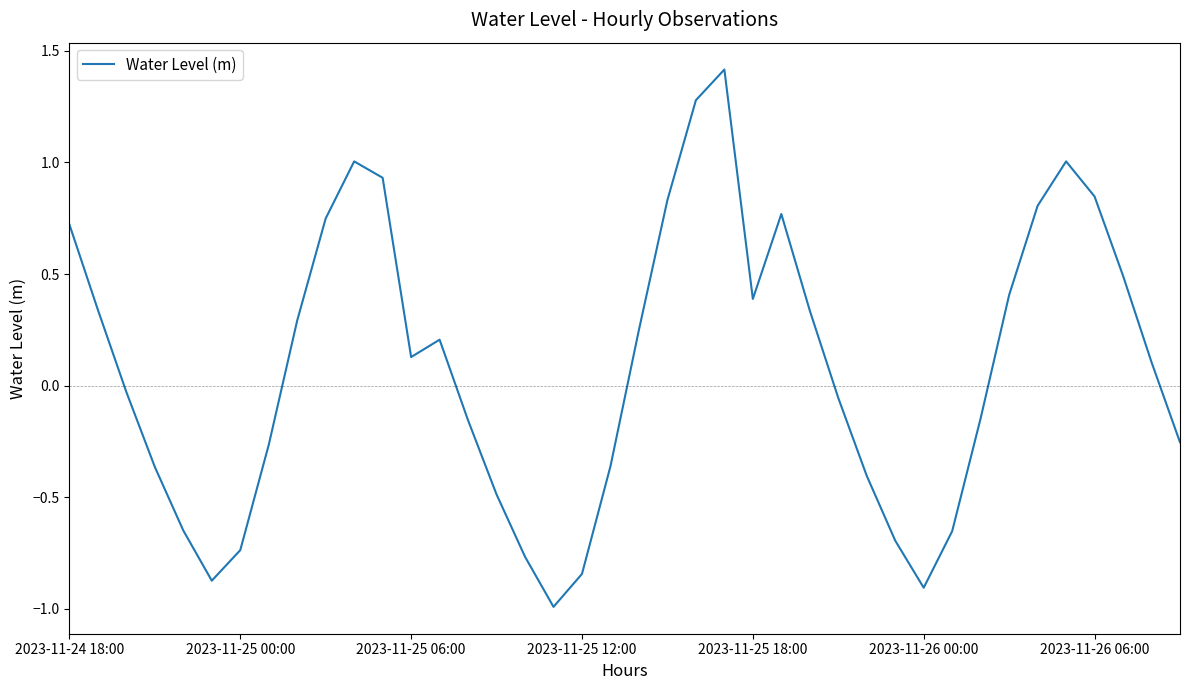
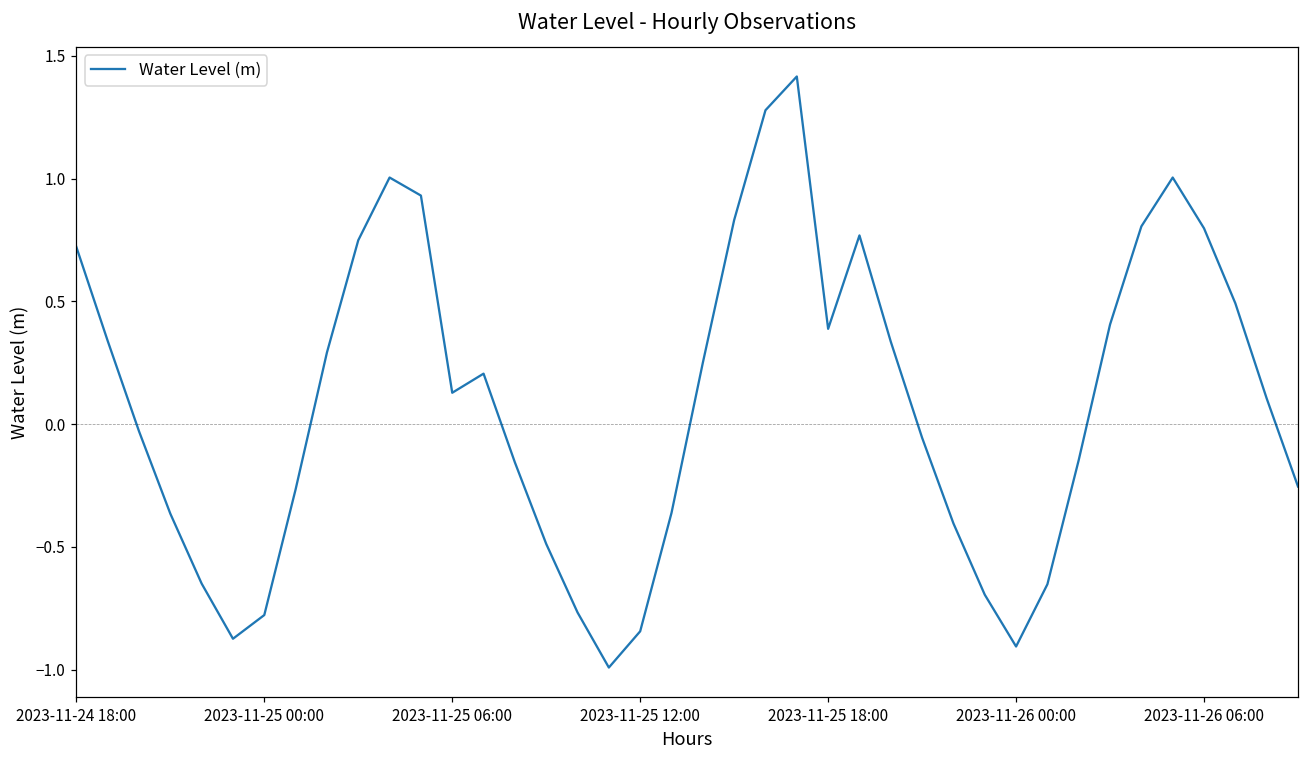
2023-11-25 00:00: -0.74 -> -0.78
2023-11-26 06:00: 0.85 -> 0.80
